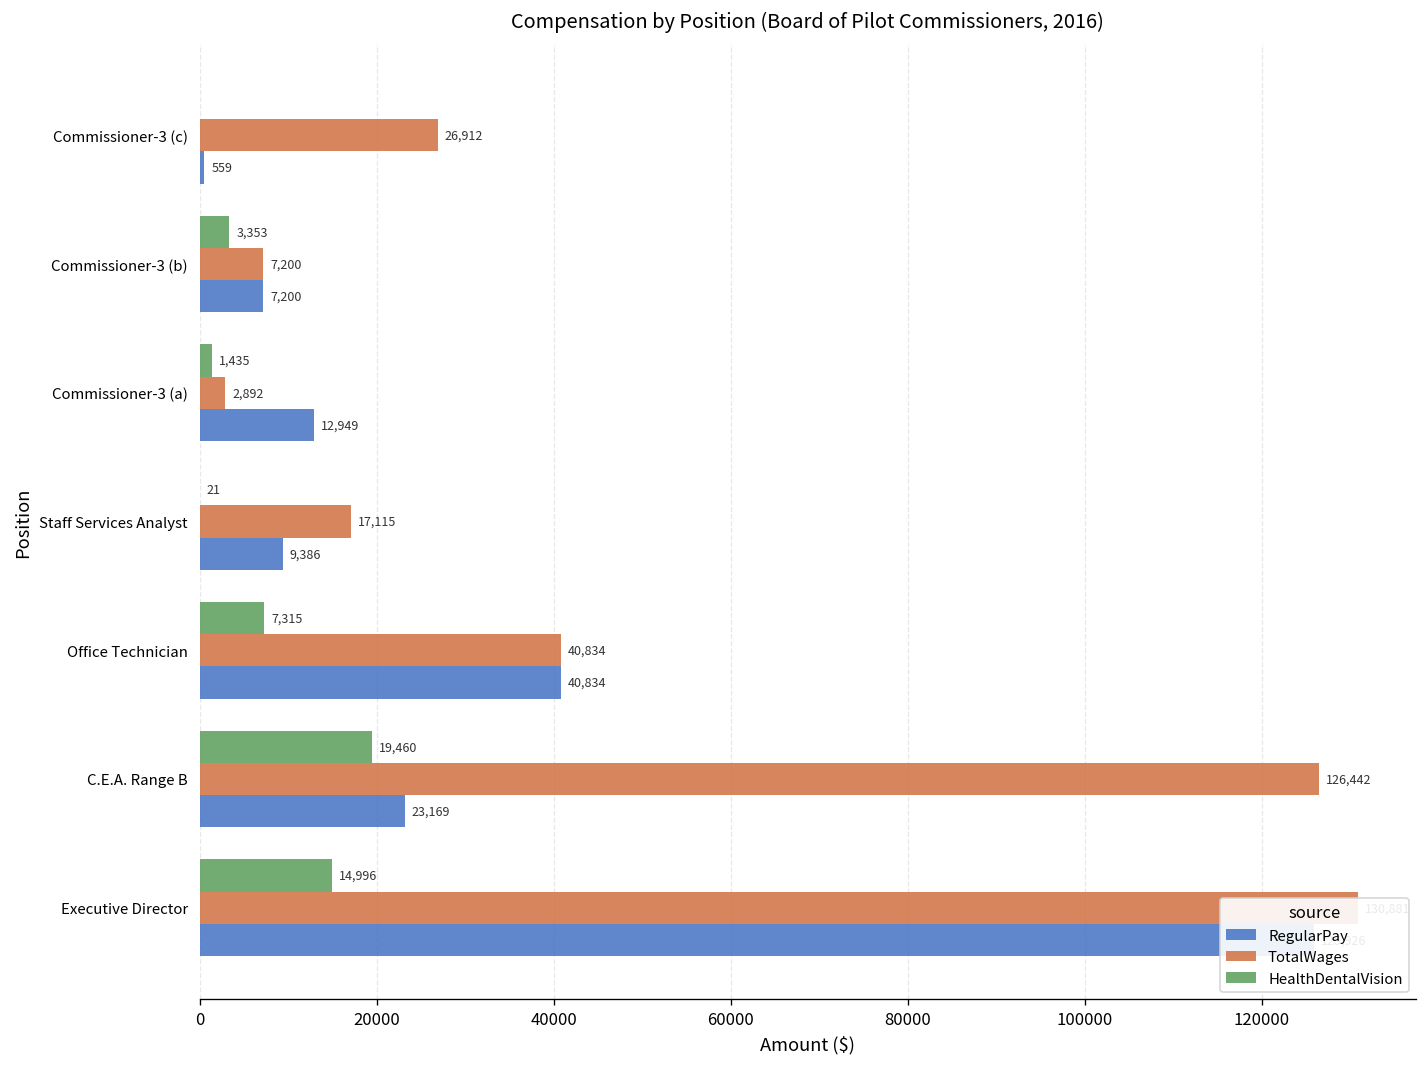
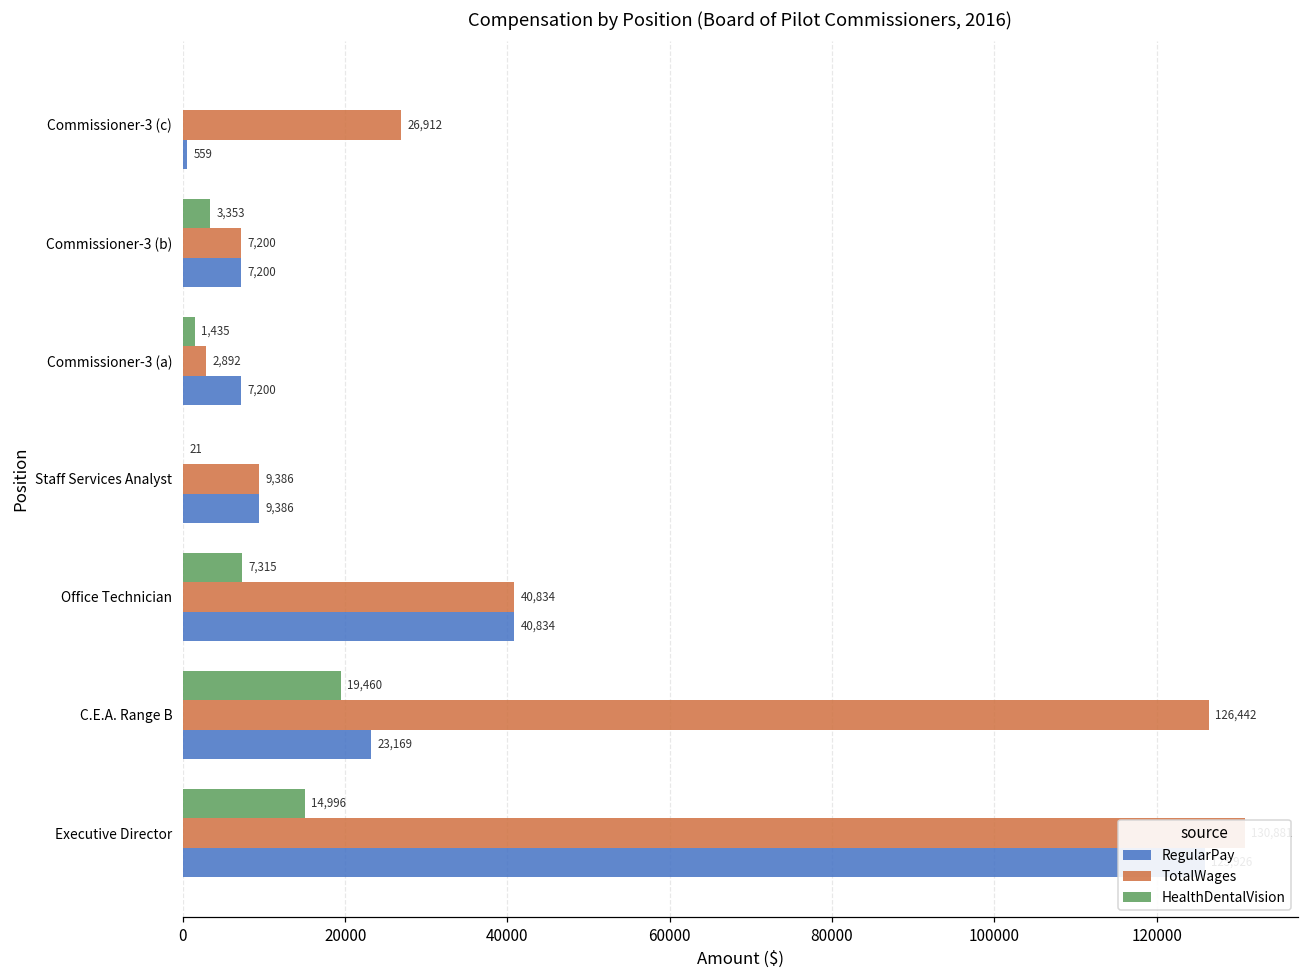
RegularPay, Commissioner-3 (a): 12,949 -> 7,200
TotalWages, Staff Services Analyst: 17,115 -> 9,386
